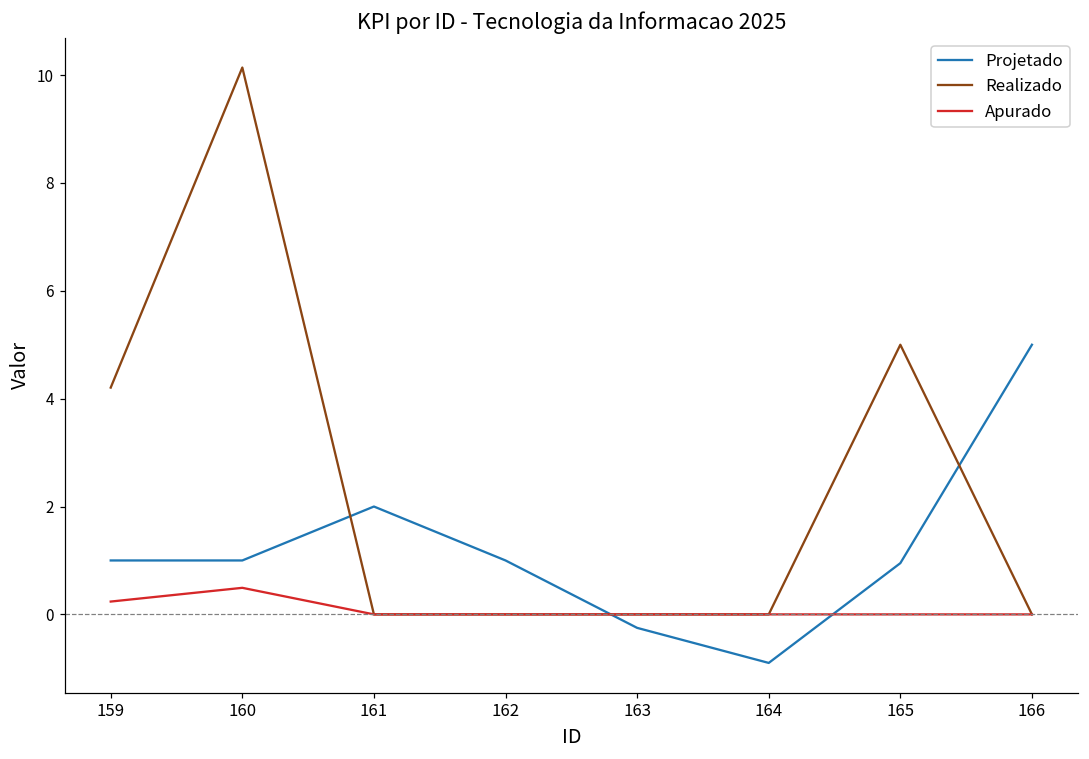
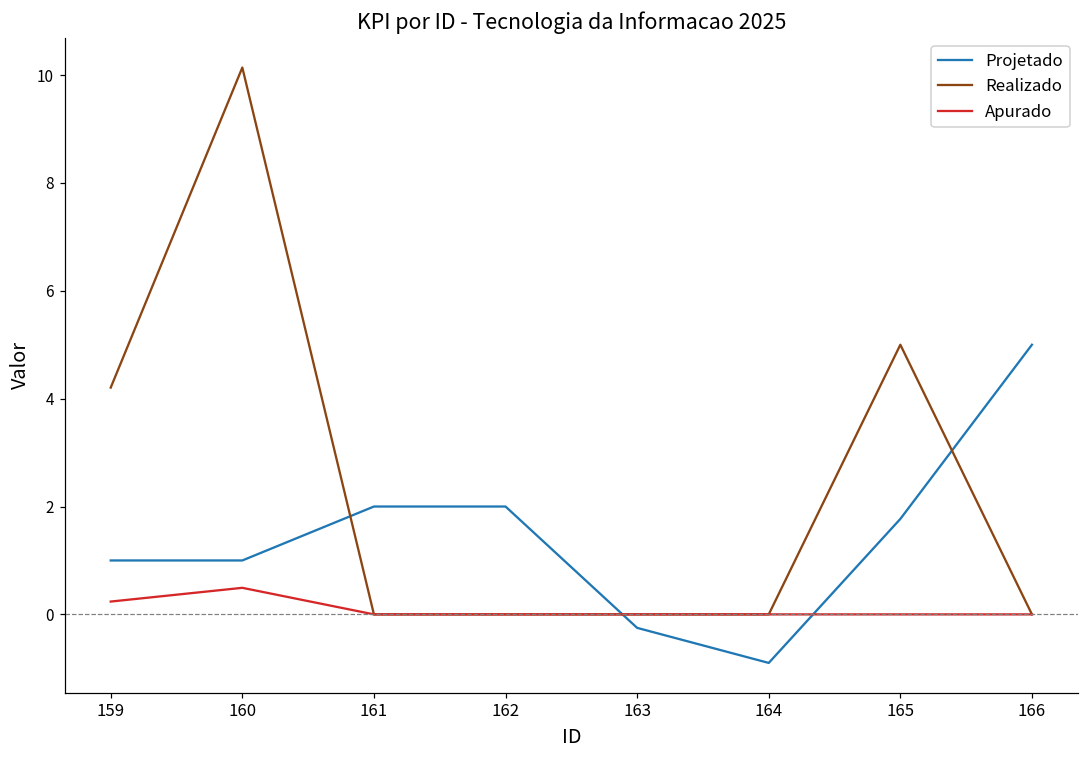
Projetado, 162: 1 -> 2
Projetado, 165: 1.0 -> 1.8
